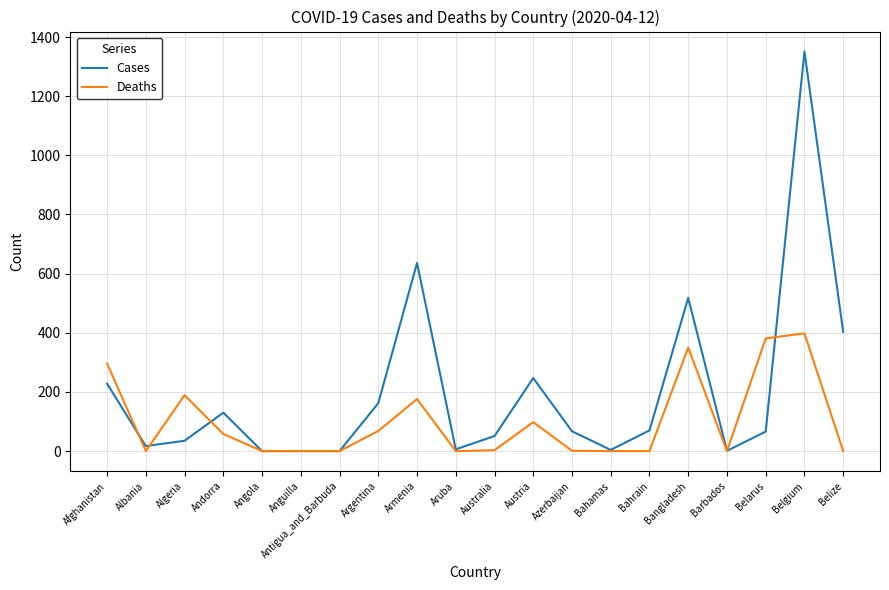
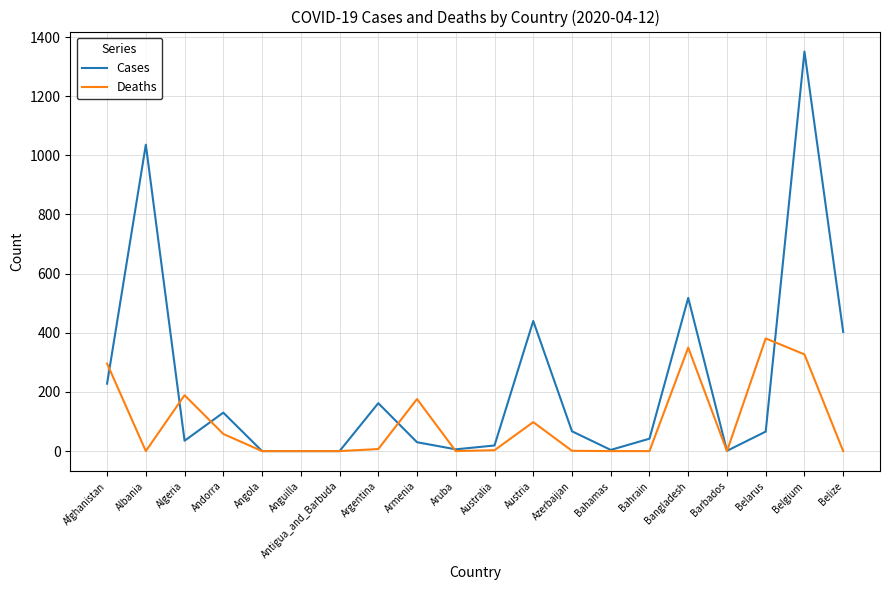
Cases, Albania: 20 -> 1040
Deaths, Argentina: 70 -> 10
Cases, Armenia: 640 -> 30
Cases, Australia: 50 -> 20
Cases, Austria: 250 -> 440
Cases, Bahrain: 70 -> 40
Deaths, Belgium: 400 -> 330
